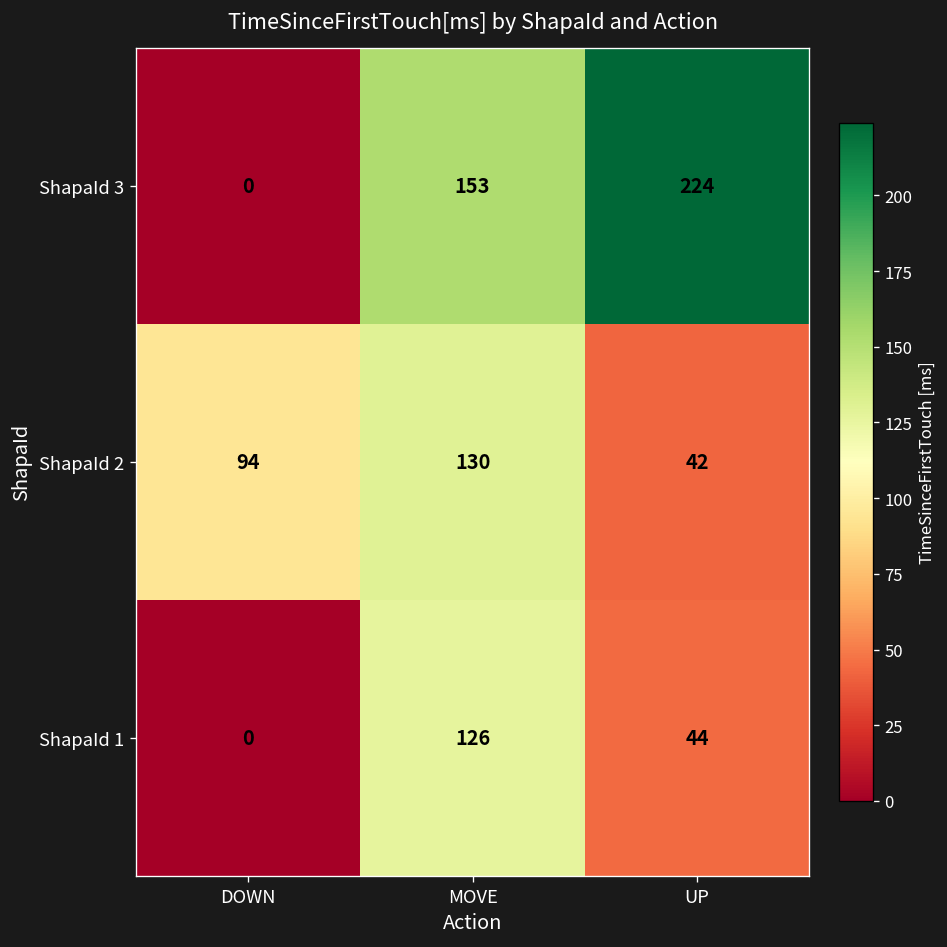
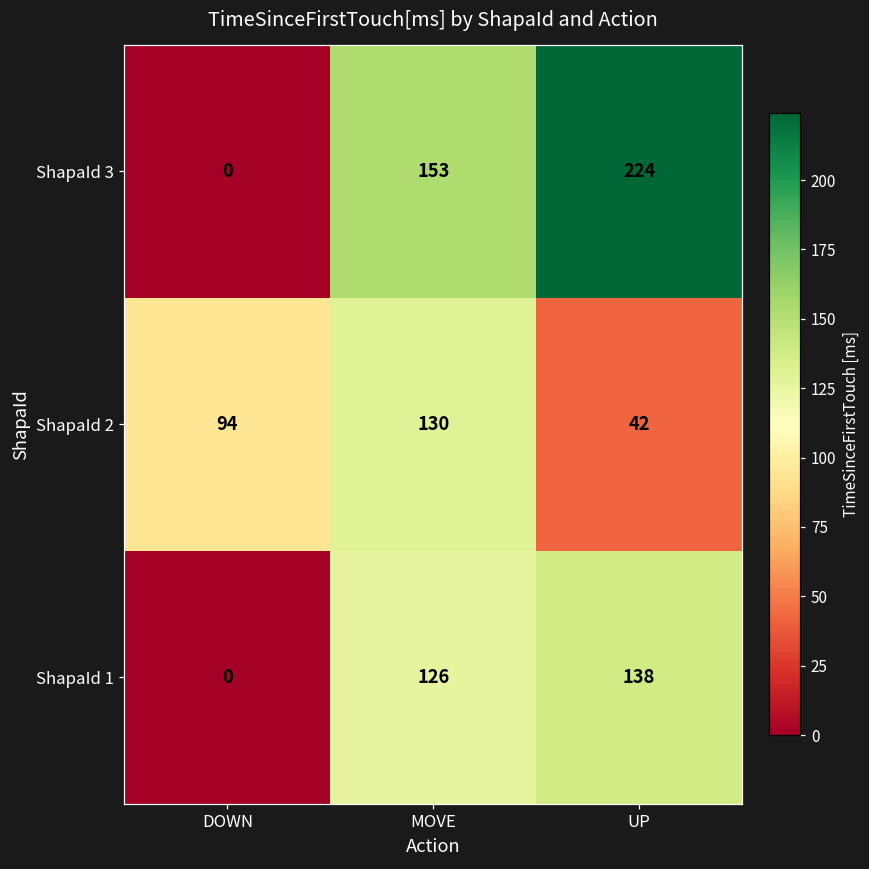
ShapaId 1, UP: 44 -> 138
